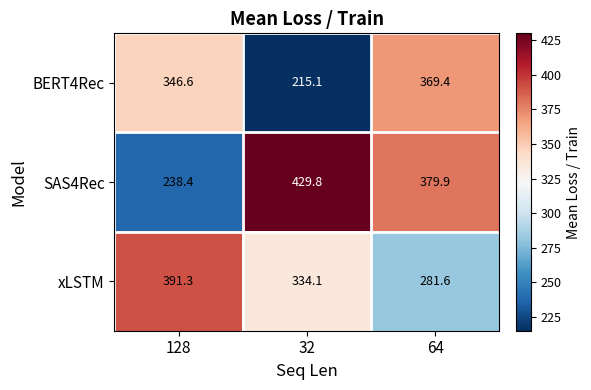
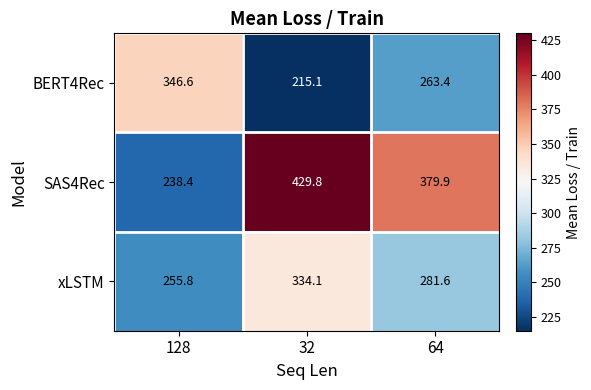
BERT4Rec, 64: 369.4 -> 263.4
xLSTM, 128: 391.3 -> 255.8
